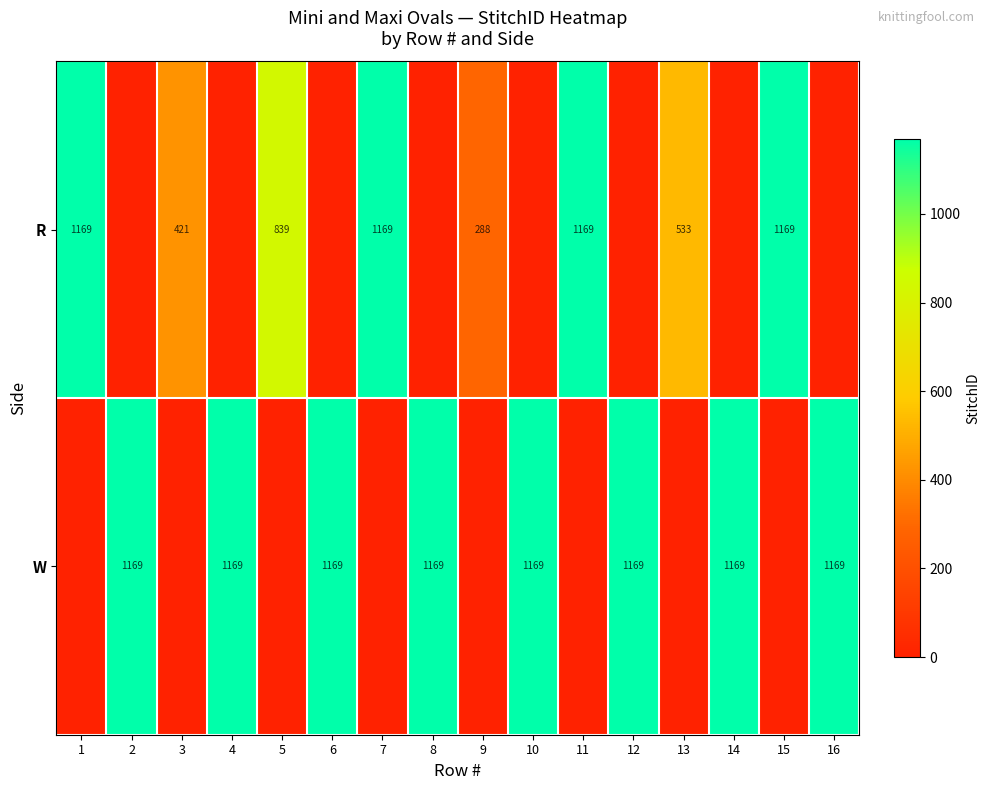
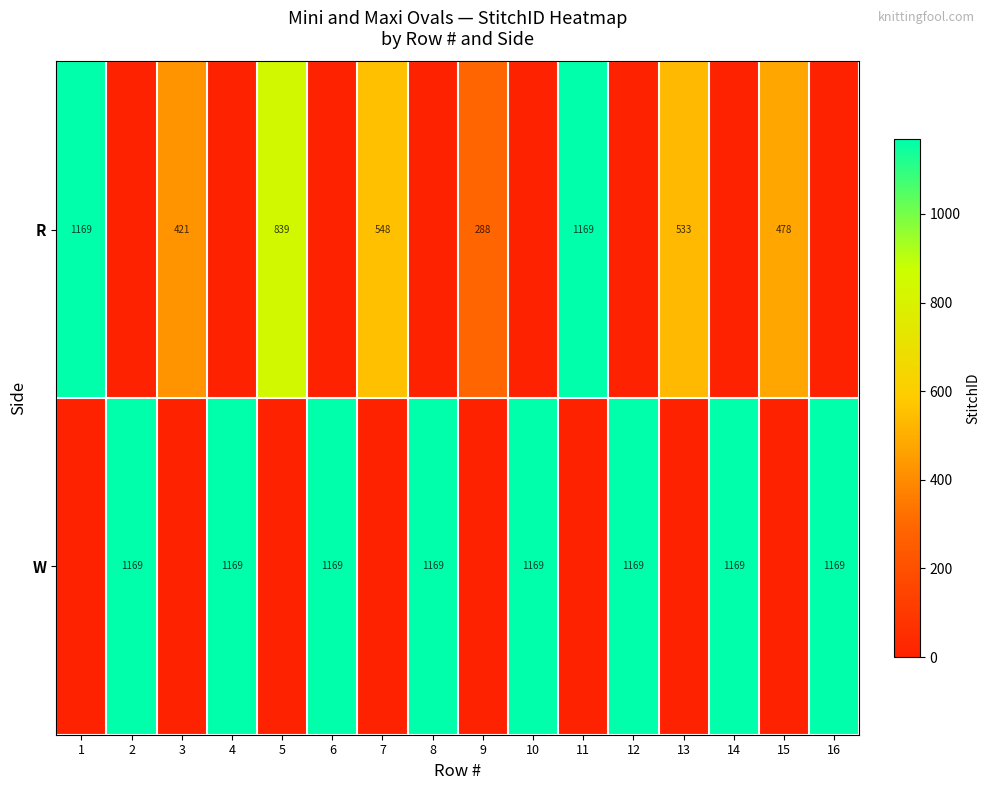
R, 7: 1169 -> 548
R, 15: 1169 -> 478
